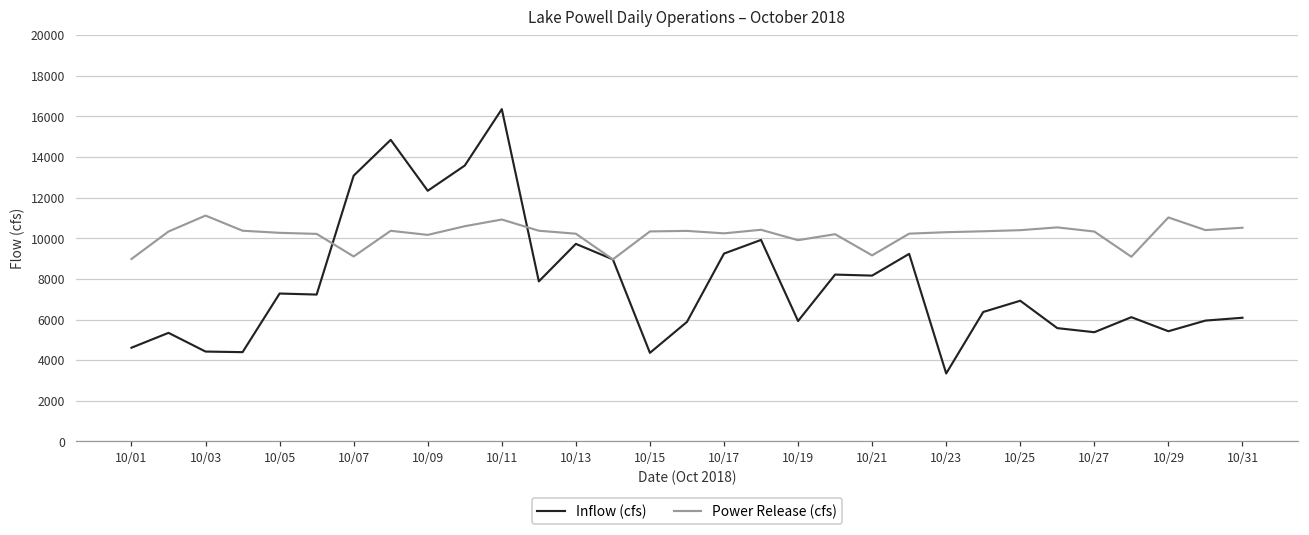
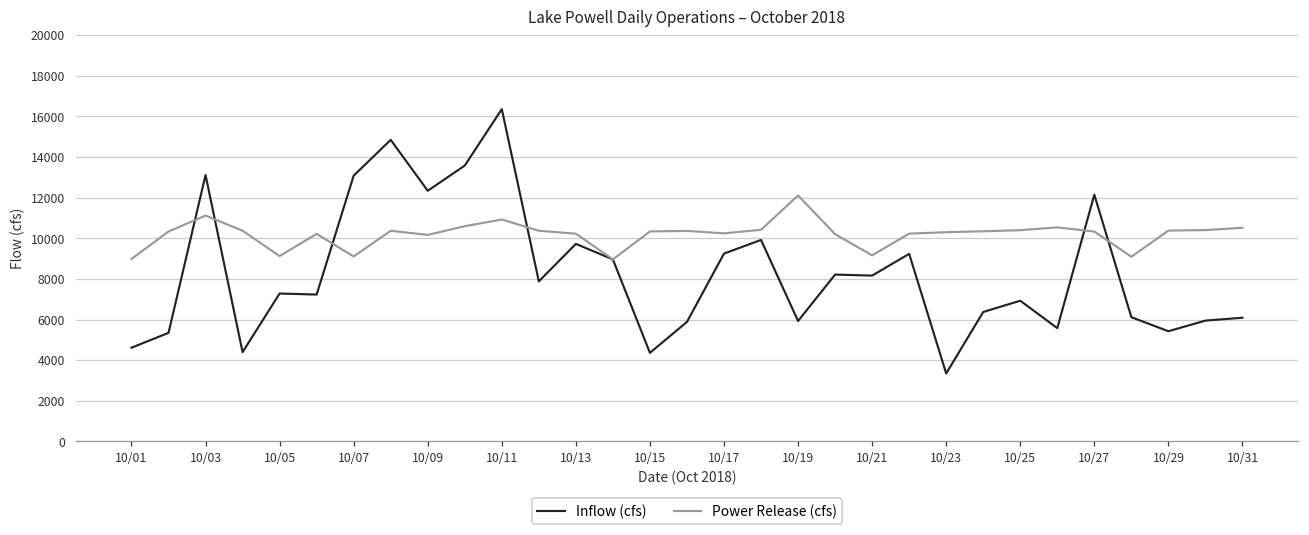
Inflow (cfs), 10/03: 4400 -> 13100
Power Release (cfs), 10/05: 10300 -> 9100
Power Release (cfs), 10/19: 9900 -> 12100
Inflow (cfs), 10/27: 5400 -> 12100
Power Release (cfs), 10/29: 11000 -> 10400
